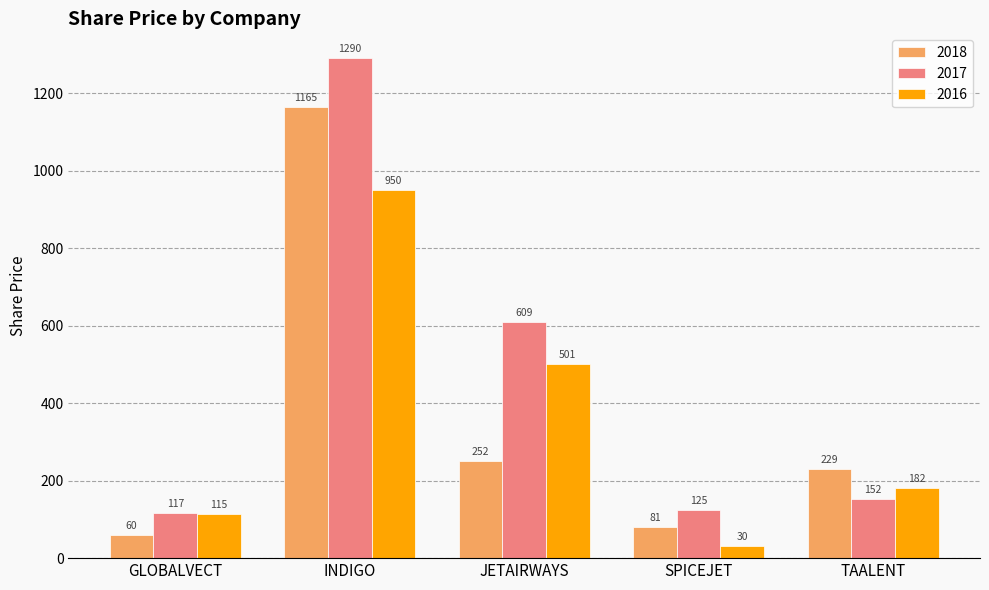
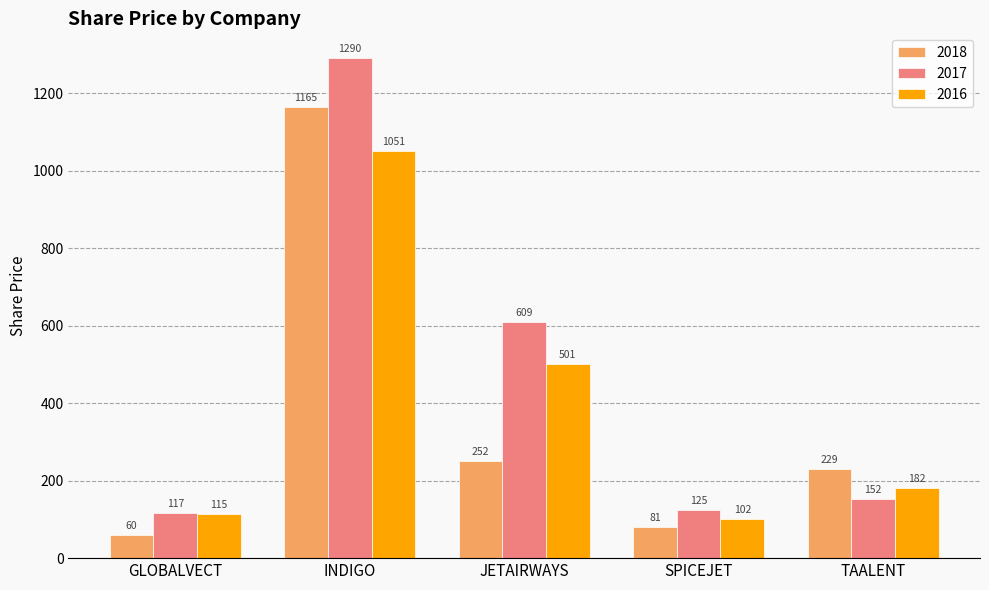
2016, INDIGO: 950 -> 1051
2016, SPICEJET: 30 -> 102
